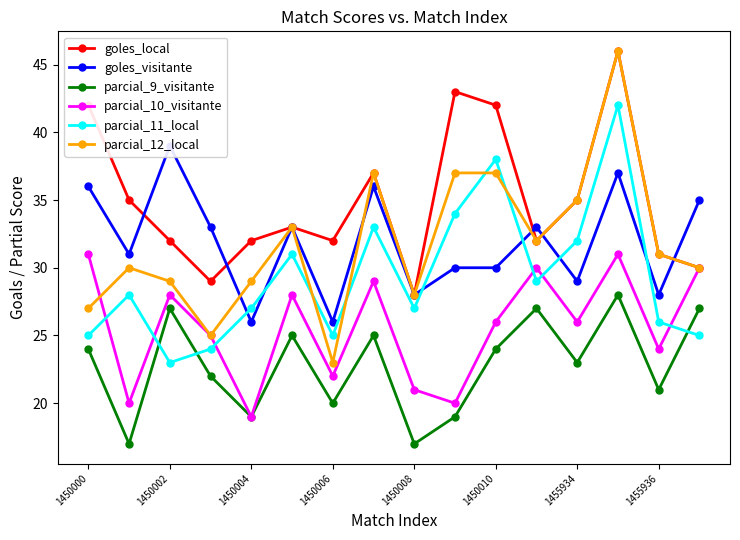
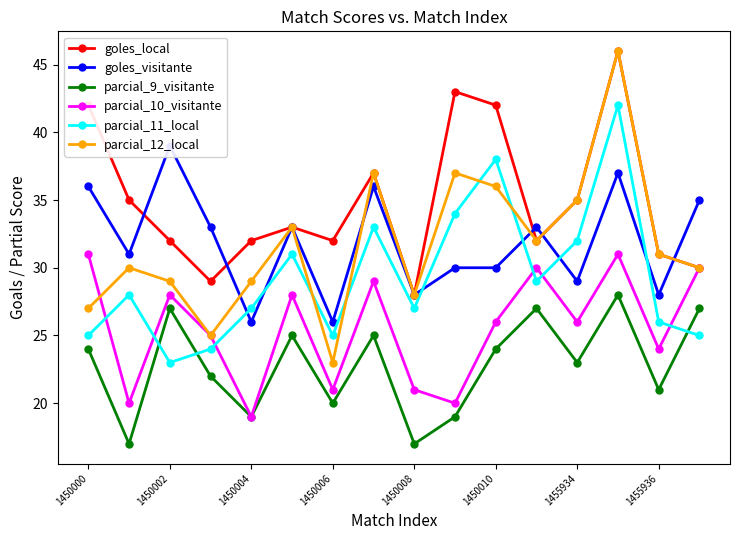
parcial_10_visitante, 1450006: 22 -> 21
parcial_12_local, 1450010: 37 -> 36
